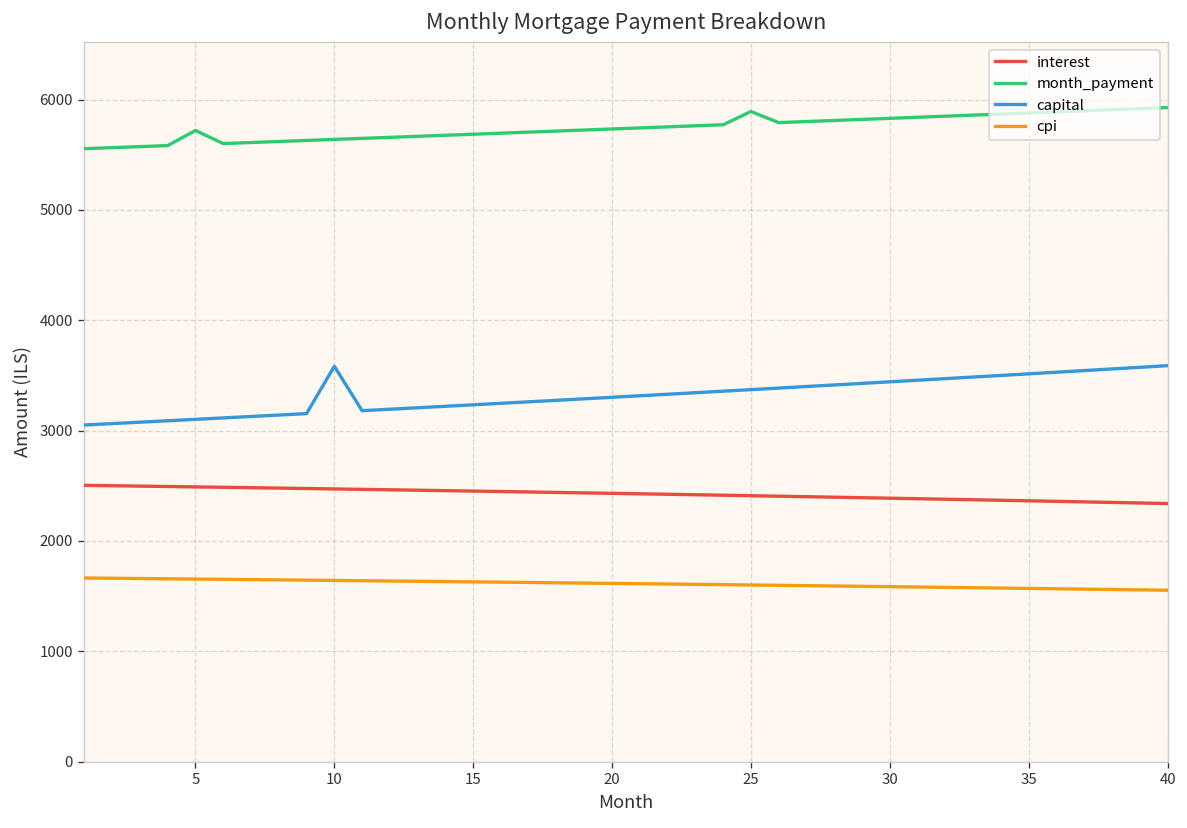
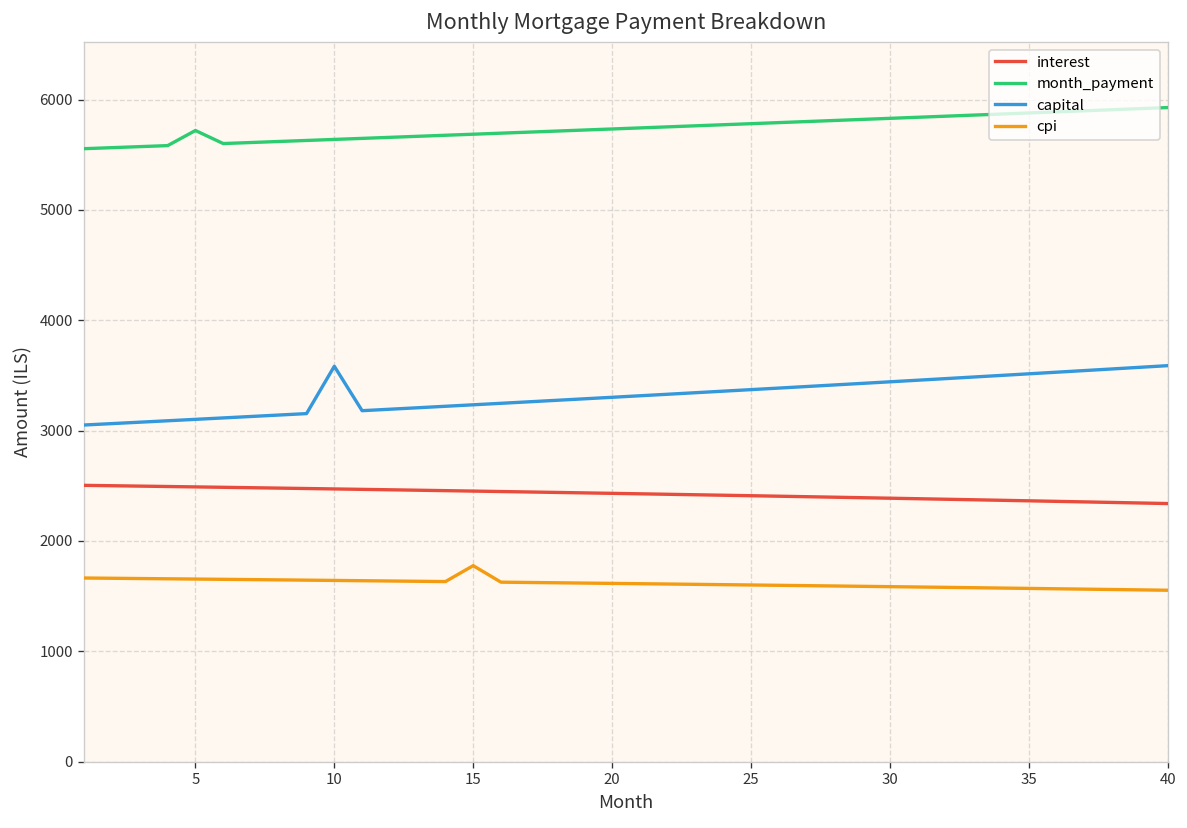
cpi, 15: 1600 -> 1800
month_payment, 25: 5900 -> 5800
